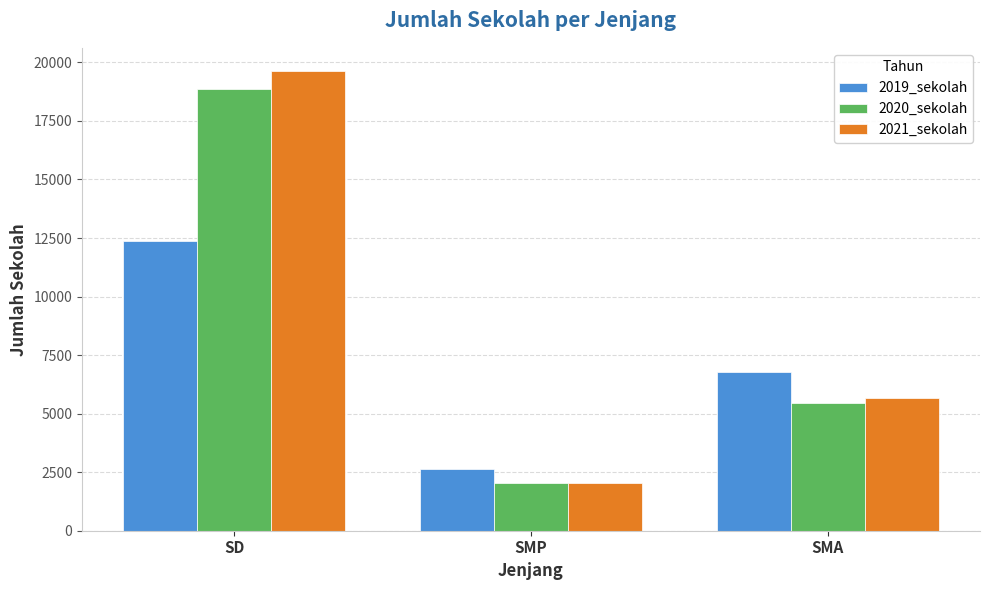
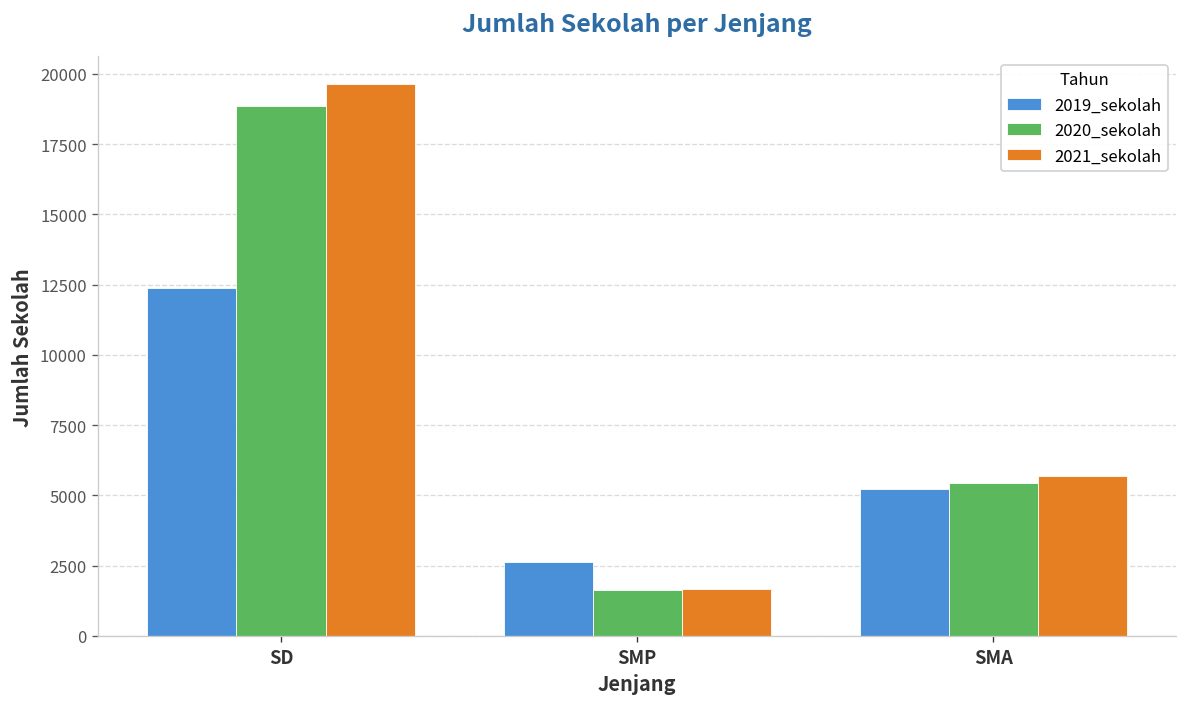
2020_sekolah, SMP: 2100 -> 1600
2021_sekolah, SMP: 2000 -> 1700
2019_sekolah, SMA: 6800 -> 5200
